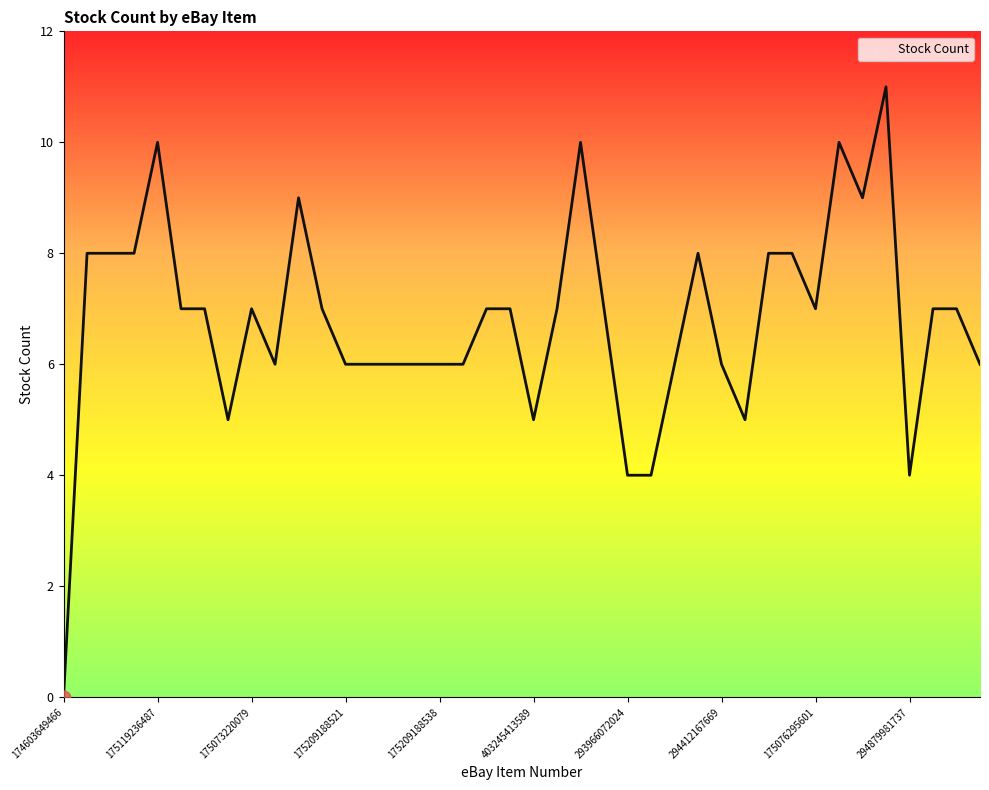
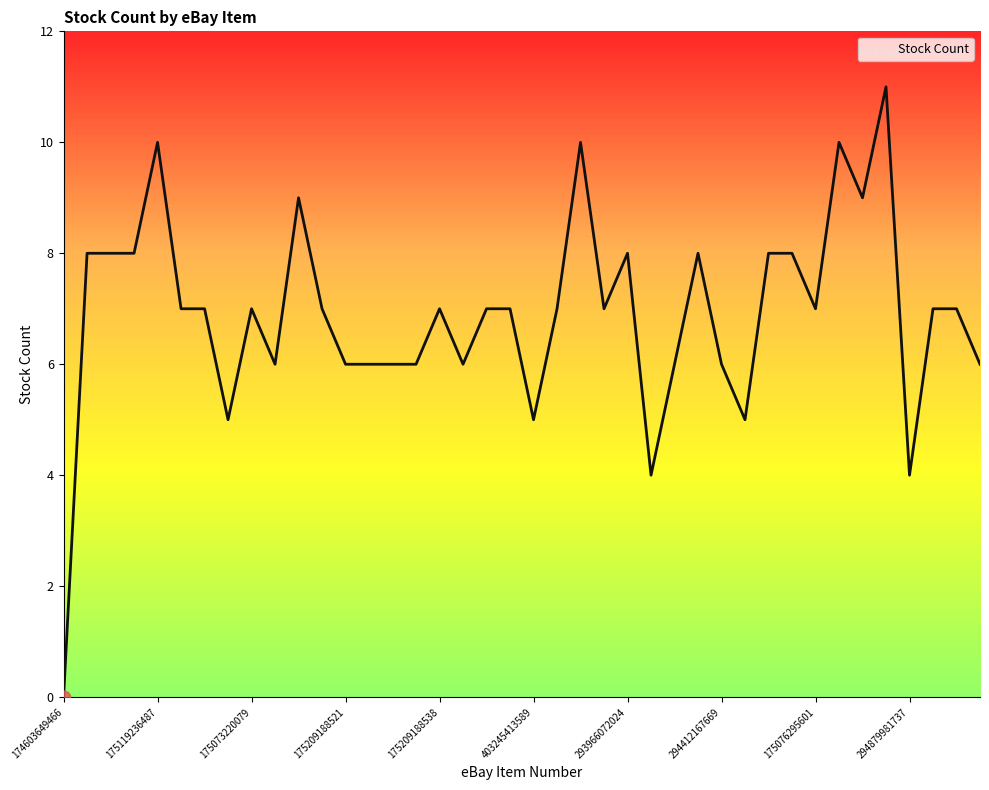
Stock Count, 175209188538: 6 -> 7
Stock Count, 293966072024: 4 -> 8
